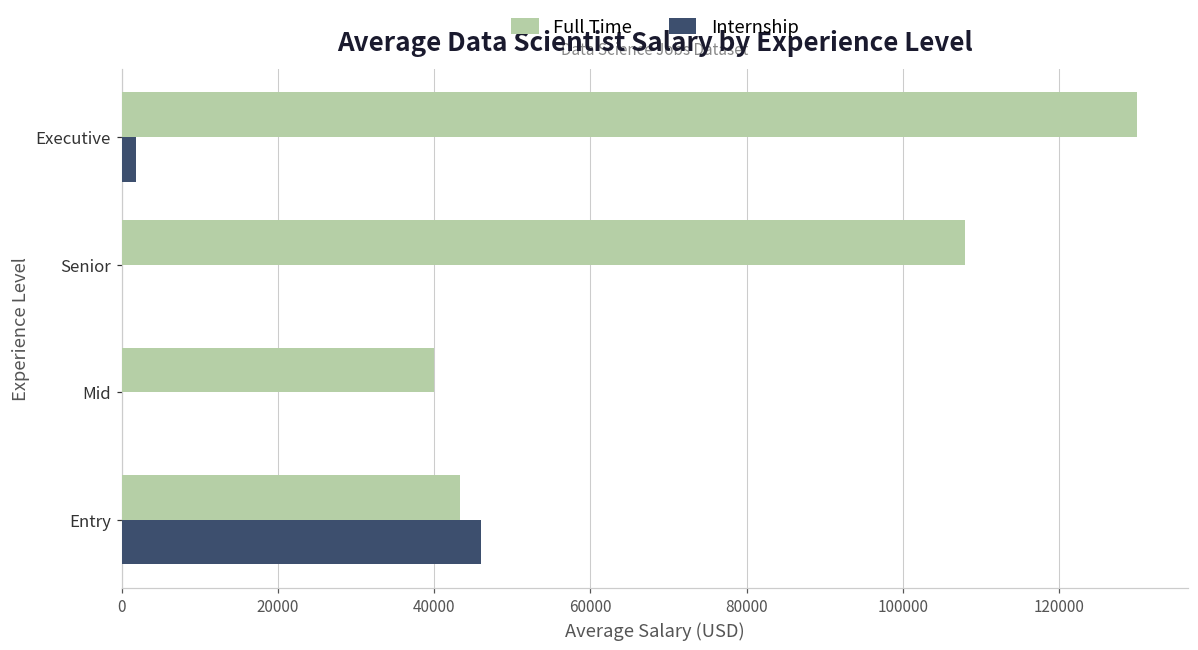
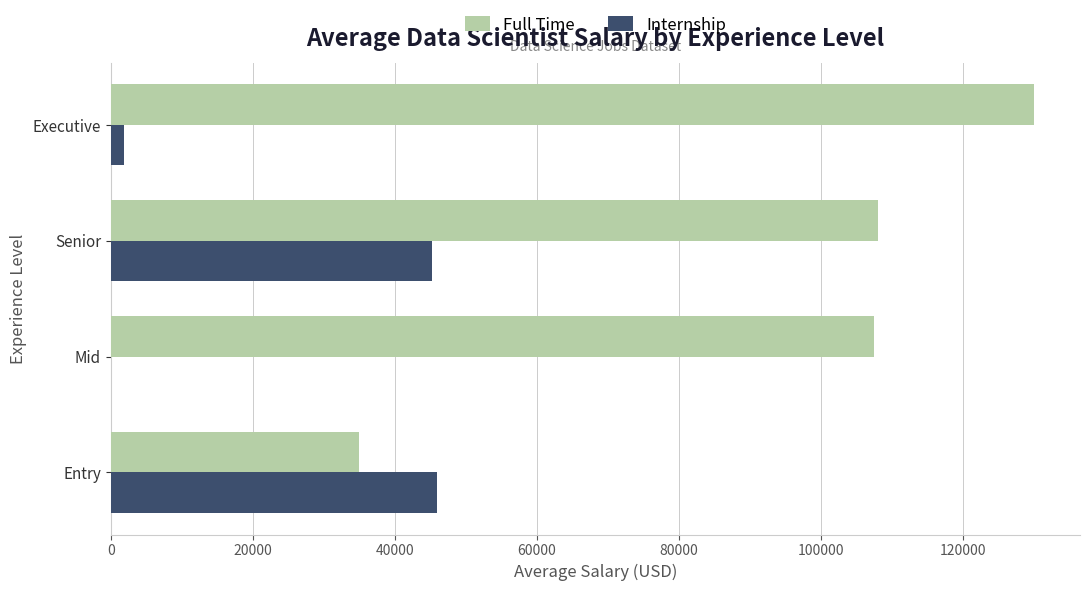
Internship, Senior: 0 -> 45000
Full Time, Mid: 40000 -> 108000
Full Time, Entry: 43000 -> 35000
